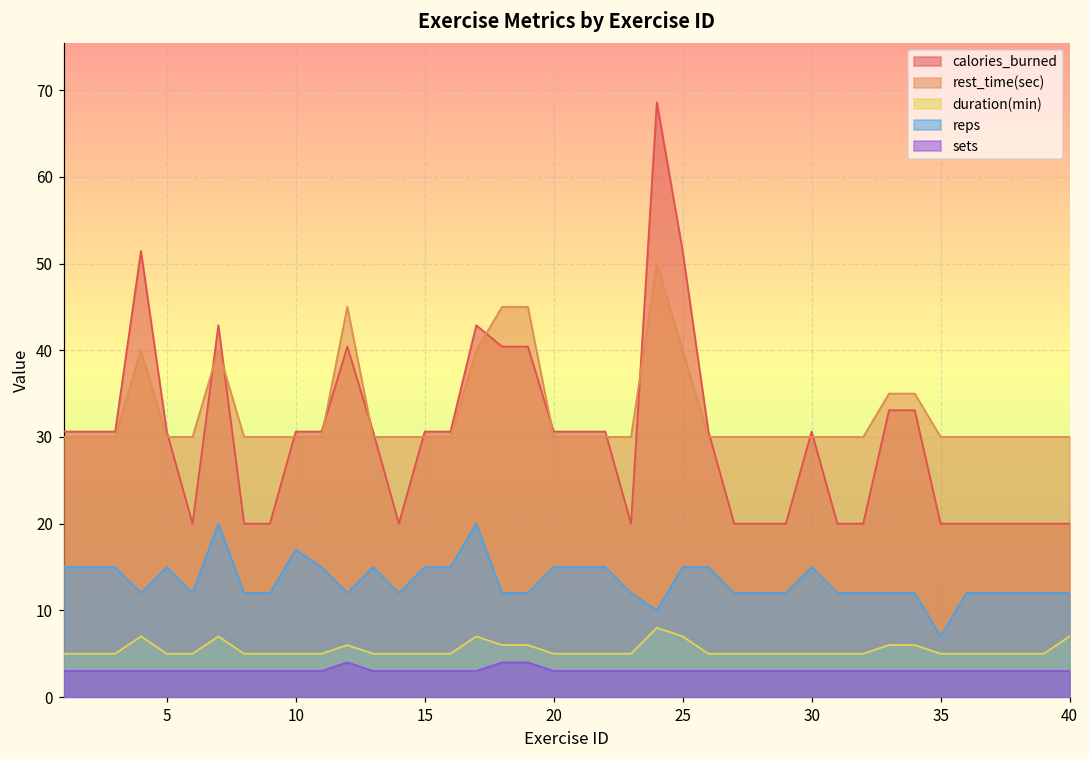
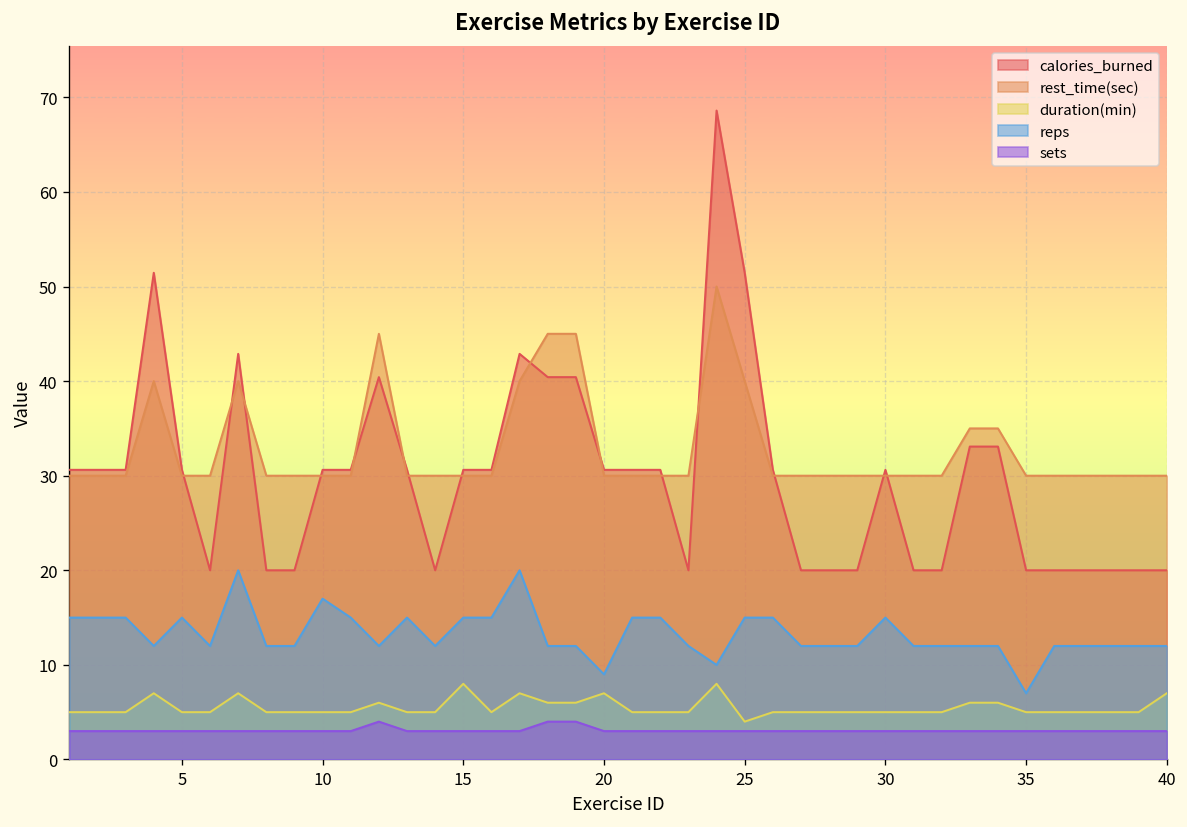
duration(min), 15: 5 -> 8
duration(min), 20: 5 -> 7
reps, 20: 15 -> 9
duration(min), 25: 7 -> 4
